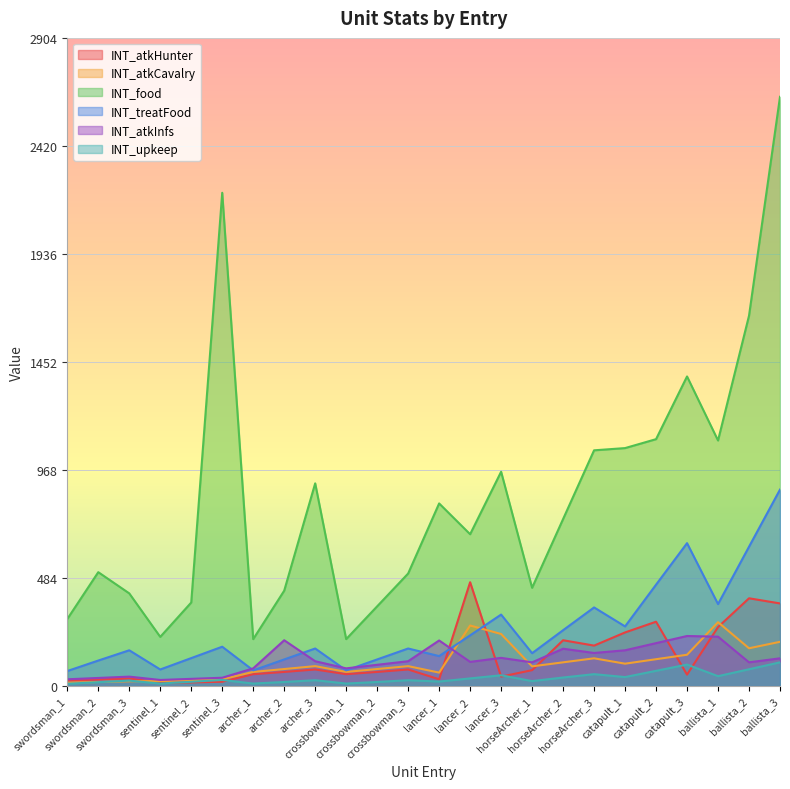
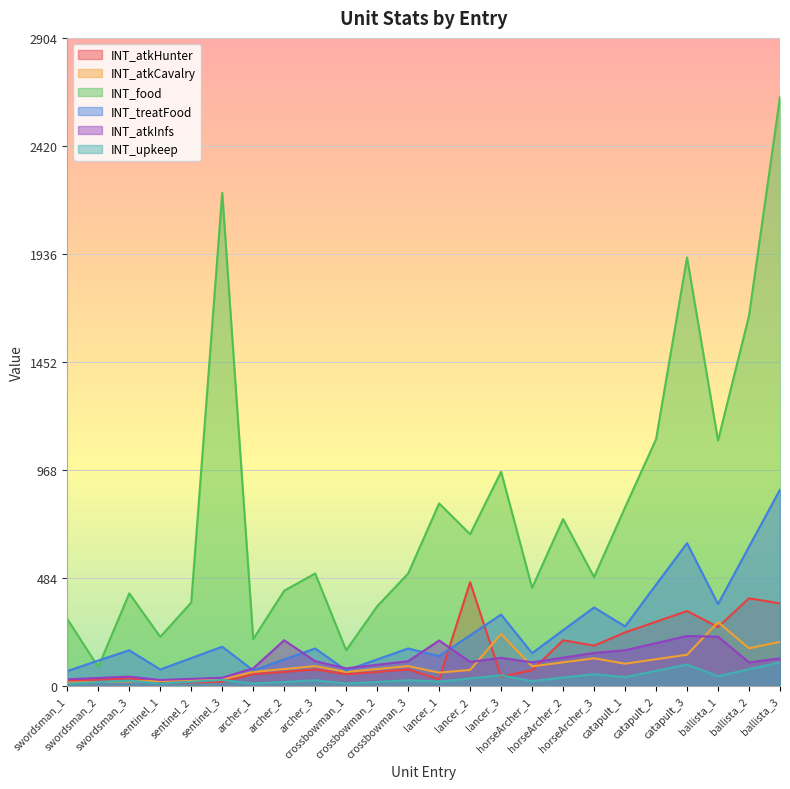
INT_food, swordsman_2: 510 -> 90
INT_food, archer_3: 910 -> 500
INT_food, crossbowman_1: 210 -> 160
INT_atkCavalry, lancer_2: 270 -> 70
INT_atkInfs, horseArcher_2: 170 -> 130
INT_food, horseArcher_3: 1060 -> 490
INT_food, catapult_1: 1070 -> 800
INT_atkHunter, catapult_3: 50 -> 340
INT_food, catapult_3: 1390 -> 1920
